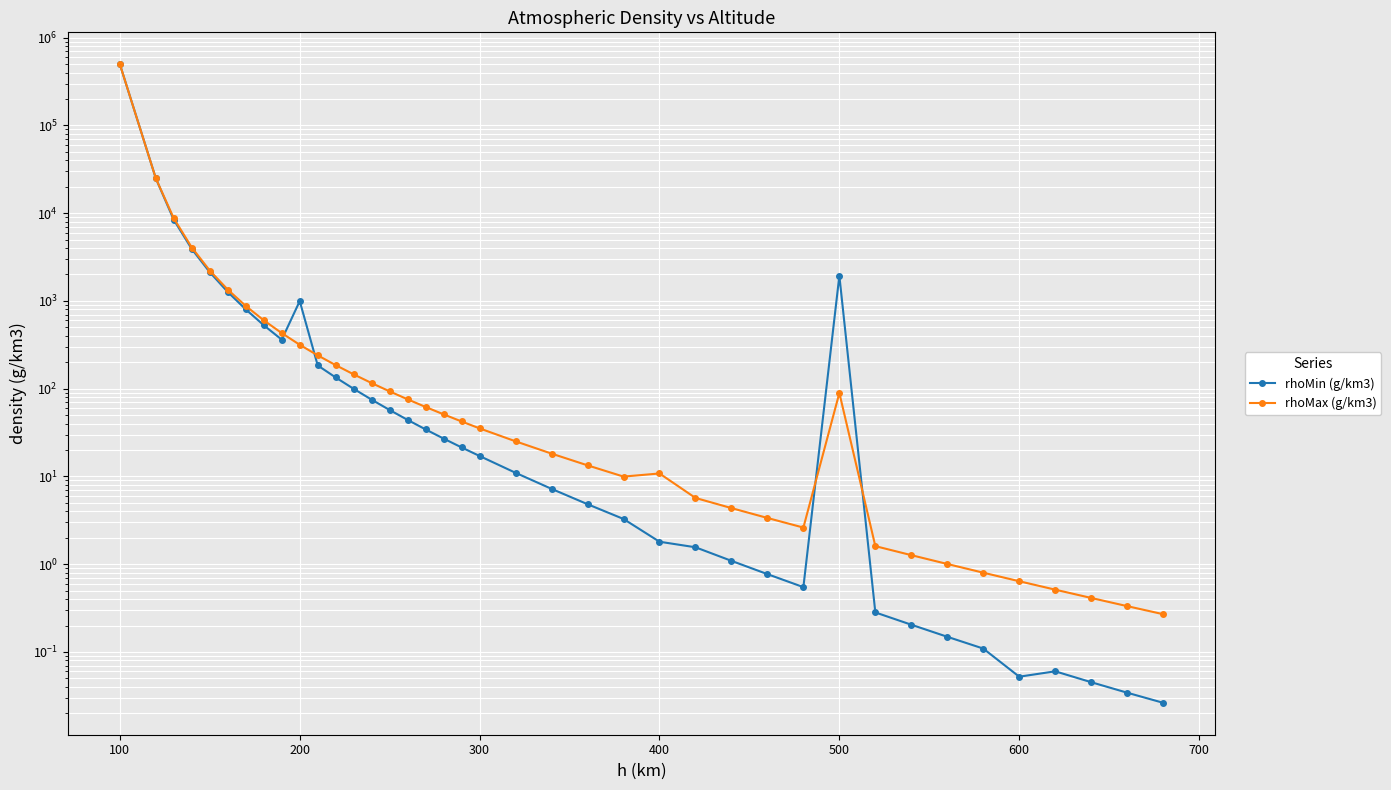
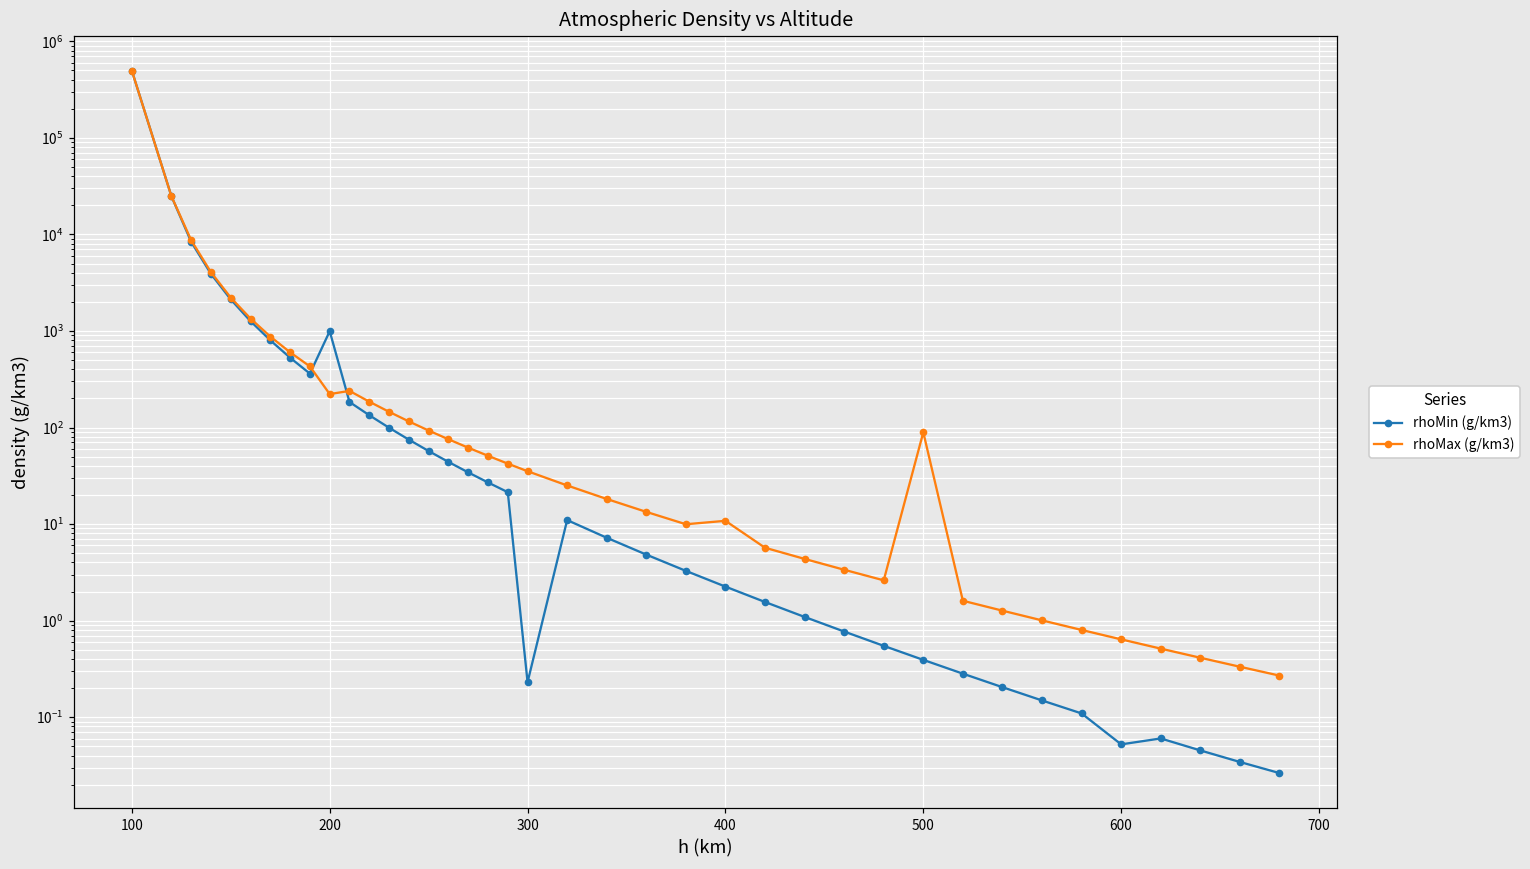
rhoMax (g/km3), 200: 320 -> 220
rhoMin (g/km3), 300: 17 -> 0.23
rhoMin (g/km3), 400: 1.8 -> 2.2
rhoMin (g/km3), 500: 1900 -> 0.4
